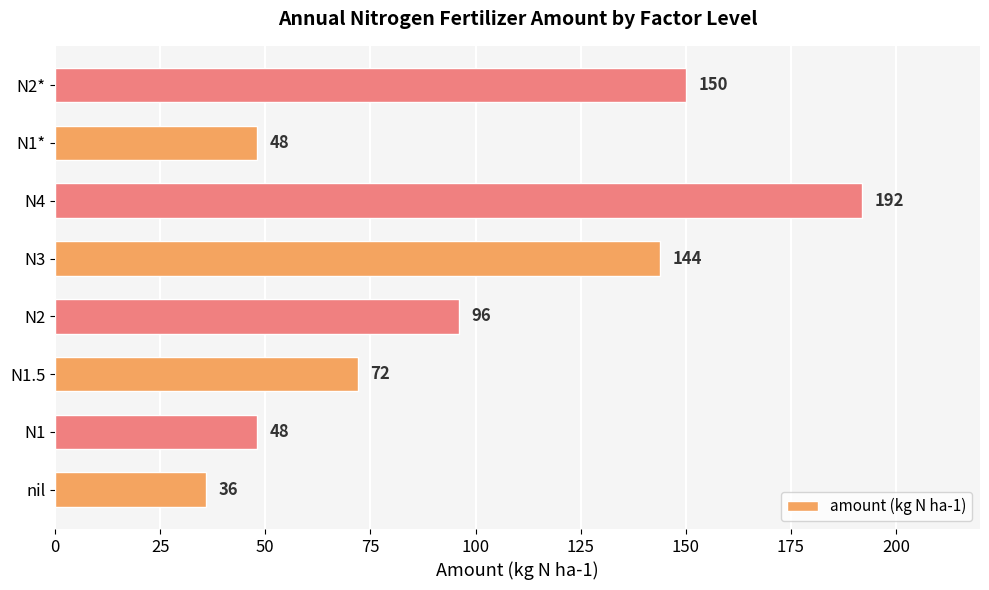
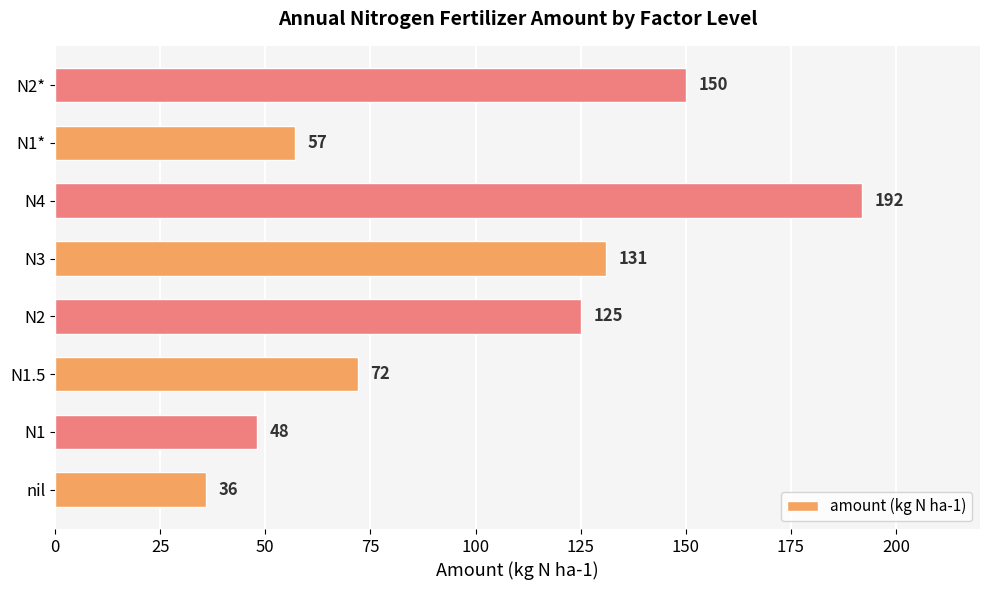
N1*: 48 -> 57
N3: 144 -> 131
N2: 96 -> 125
